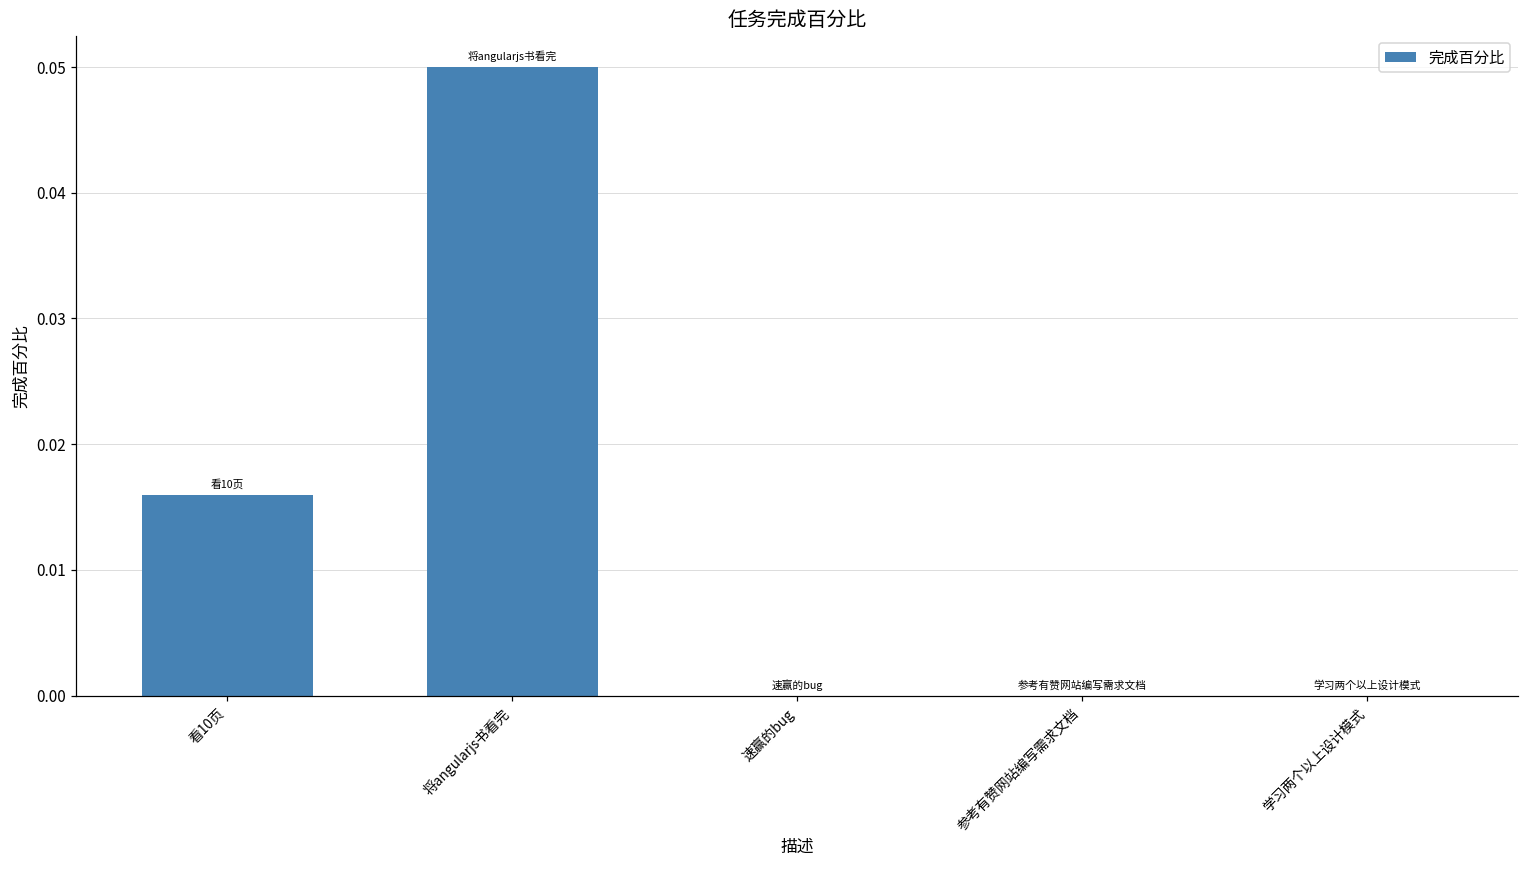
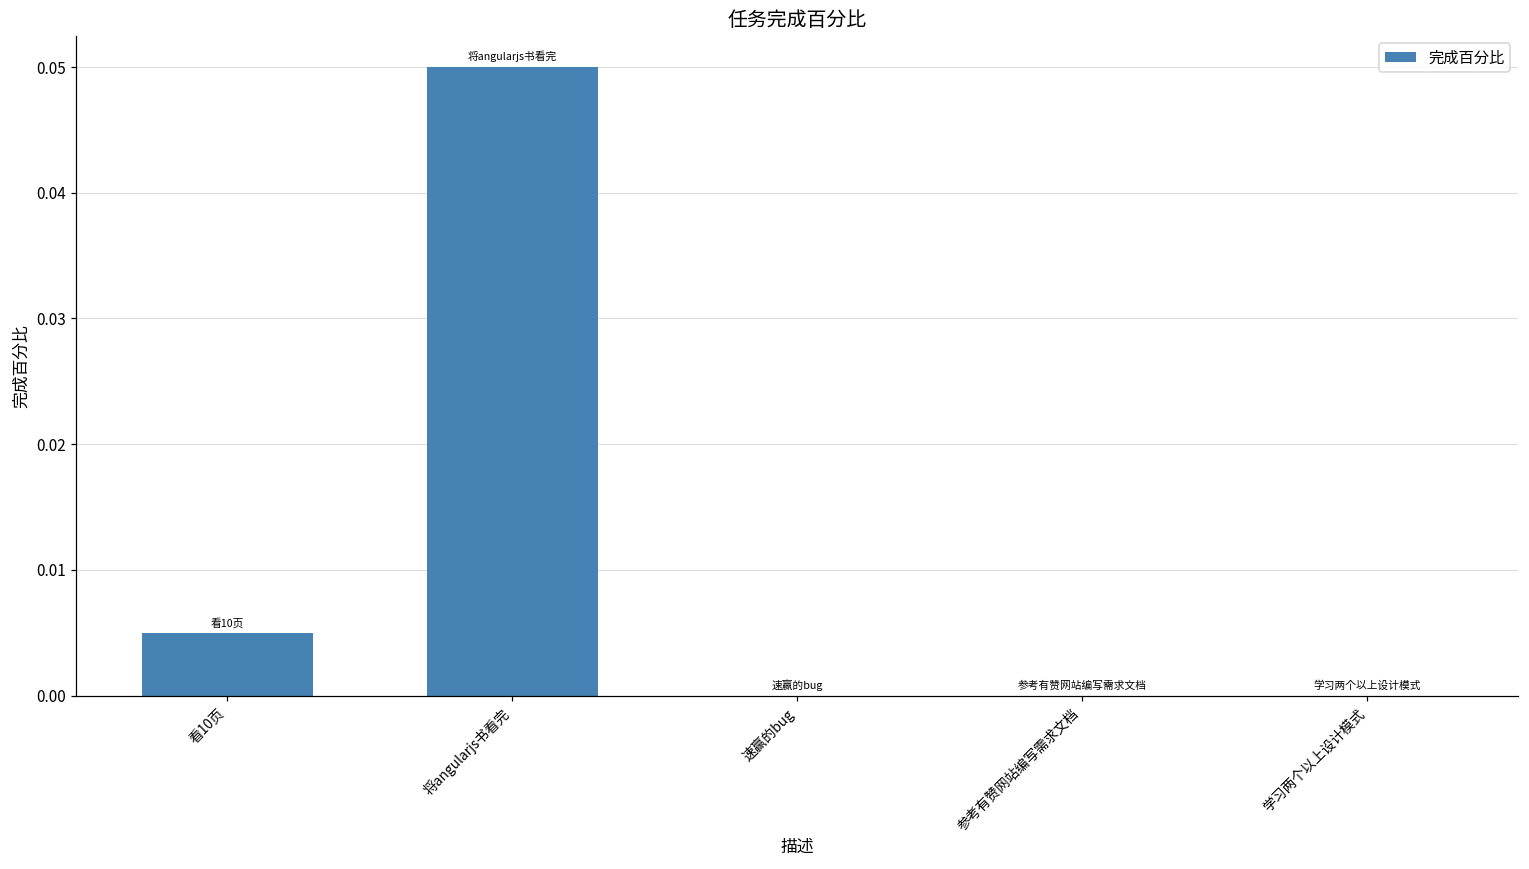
看10页: 0.016 -> 0.005
